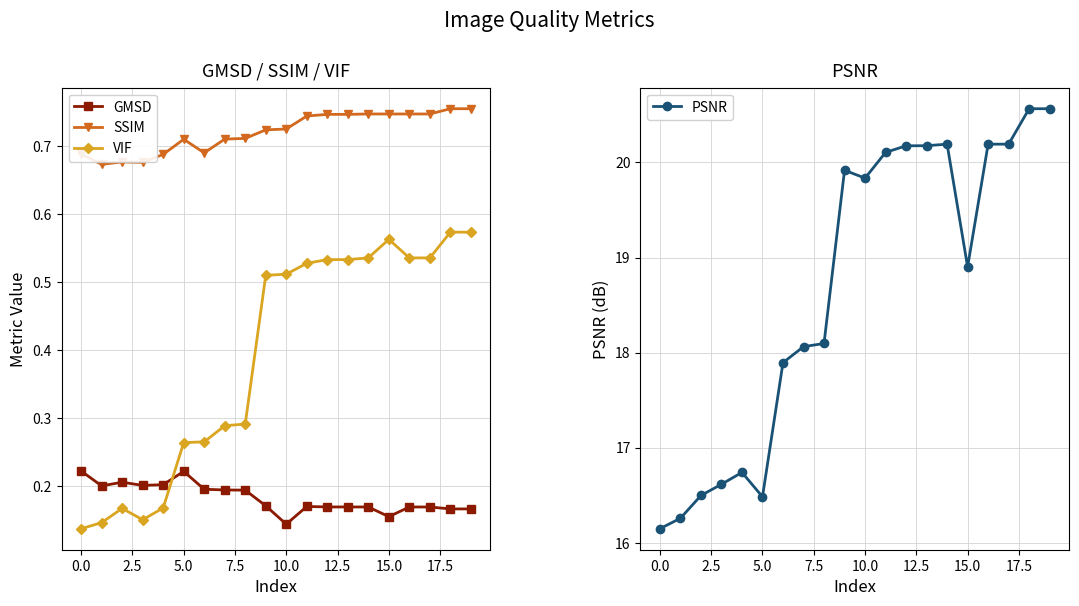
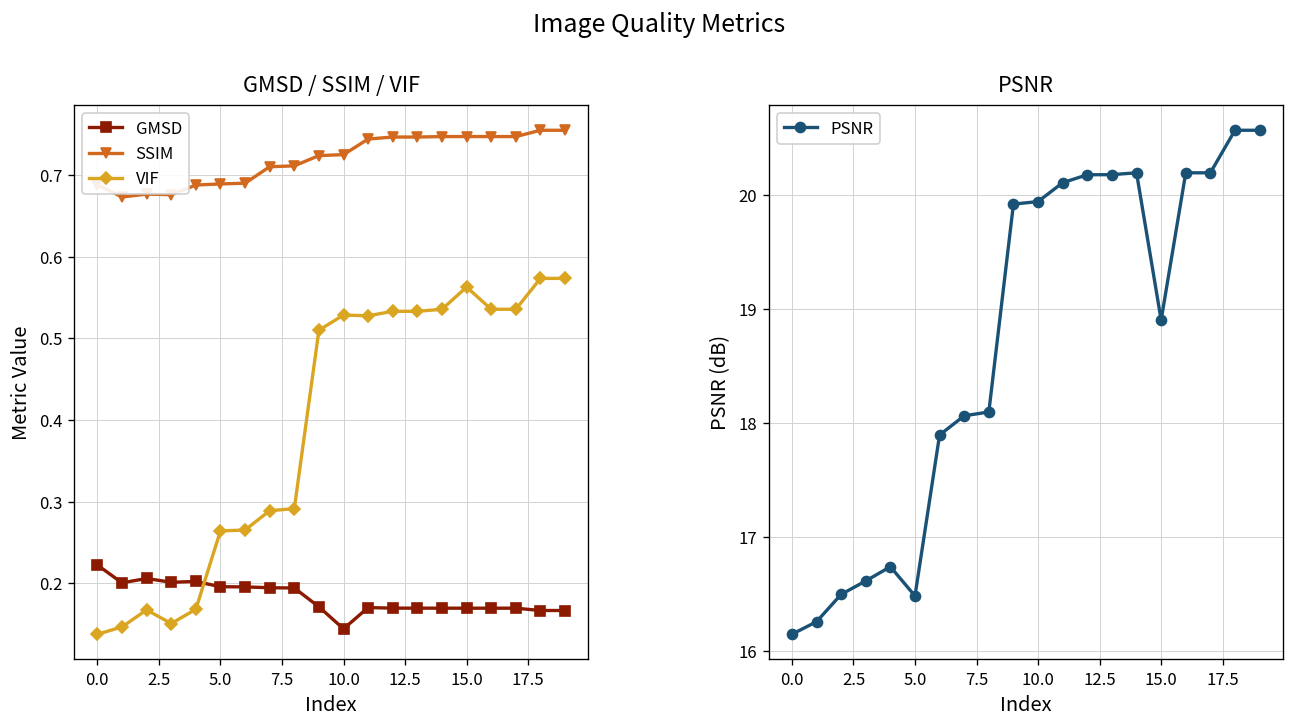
GMSD / SSIM / VIF, GMSD, 5.0: 0.22 -> 0.20
GMSD / SSIM / VIF, SSIM, 5.0: 0.71 -> 0.69
GMSD / SSIM / VIF, VIF, 10.0: 0.51 -> 0.53
GMSD / SSIM / VIF, GMSD, 15.0: 0.16 -> 0.17
PSNR, 10.0: 19.8 -> 19.9
